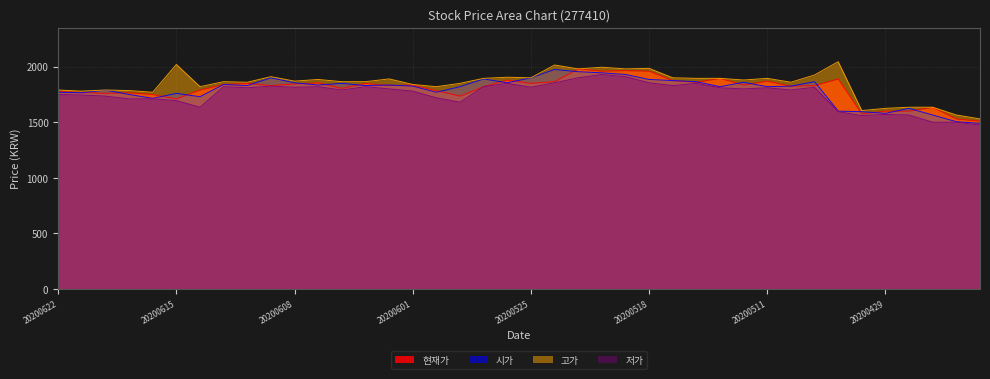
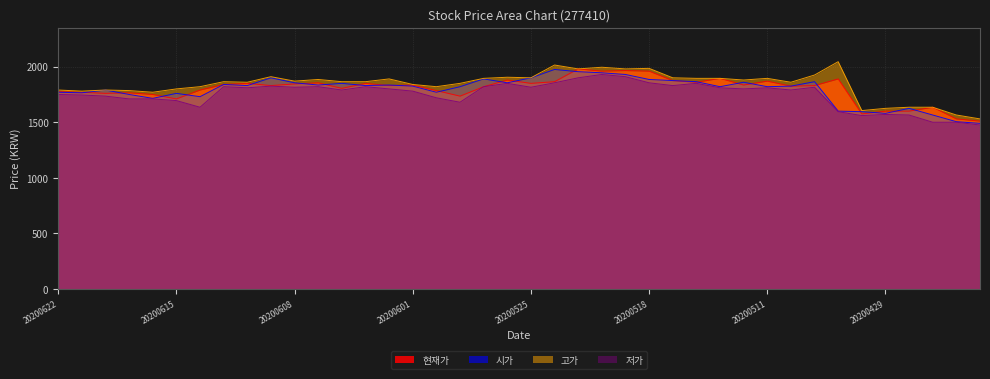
고가, 20200615: 2020 -> 1800
